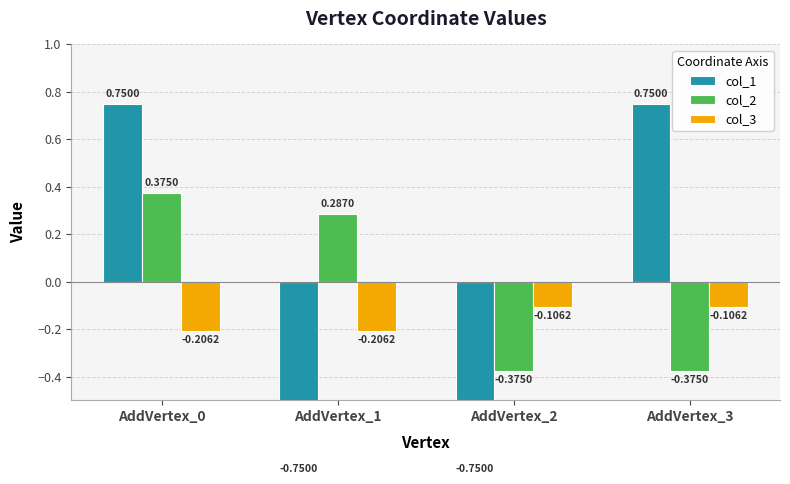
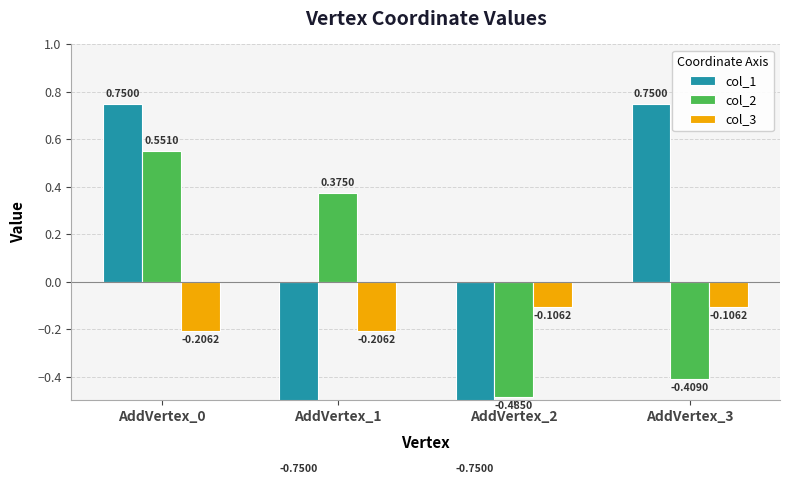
col_2, AddVertex_0: 0.3750 -> 0.5510
col_2, AddVertex_1: 0.2870 -> 0.3750
col_2, AddVertex_2: -0.3750 -> -0.4850
col_2, AddVertex_3: -0.3750 -> -0.4090
